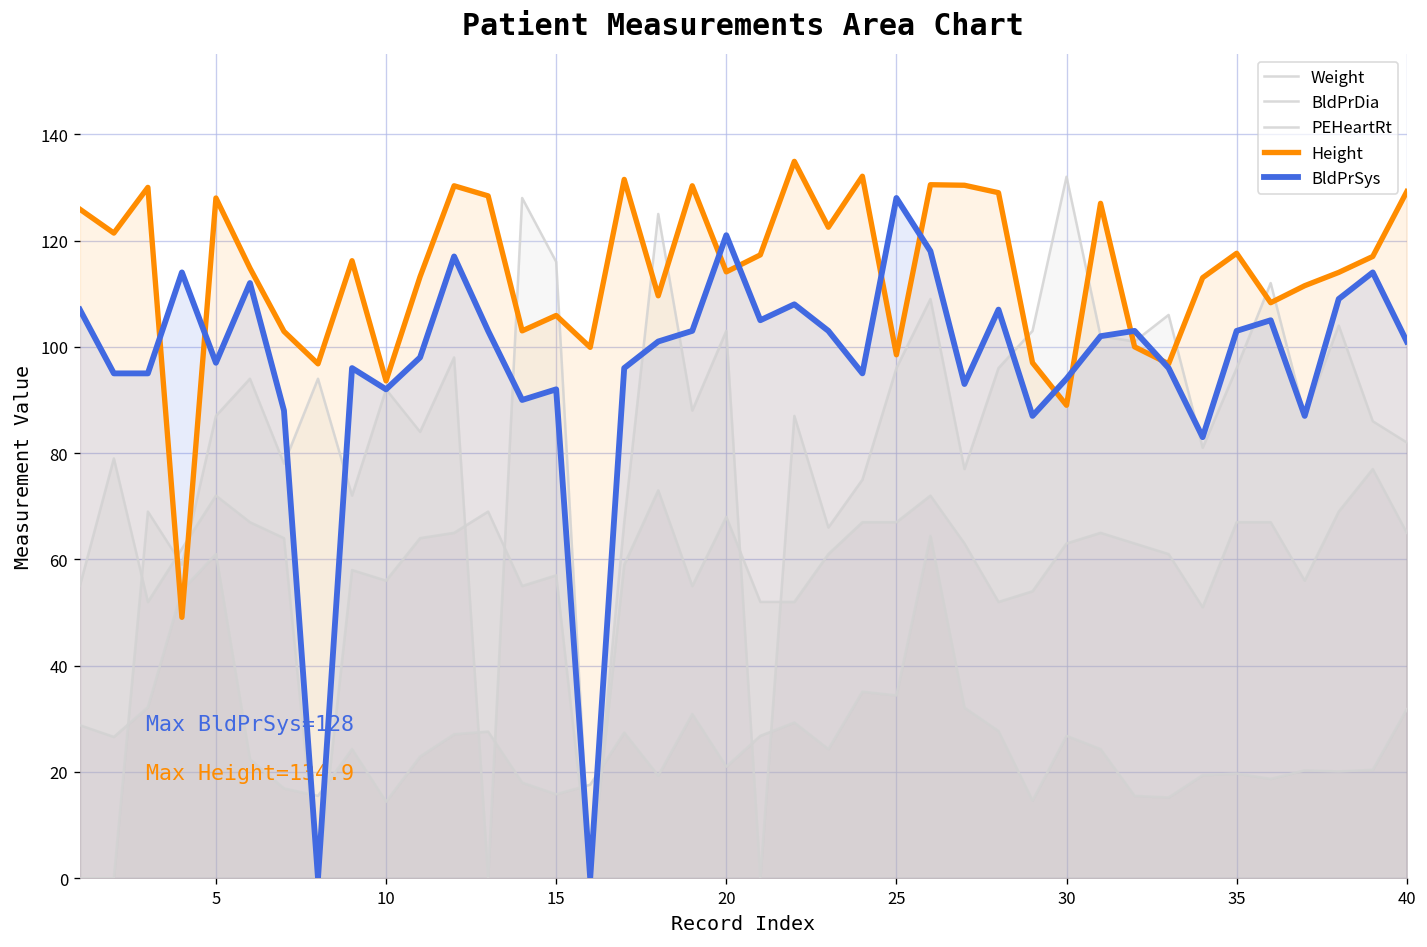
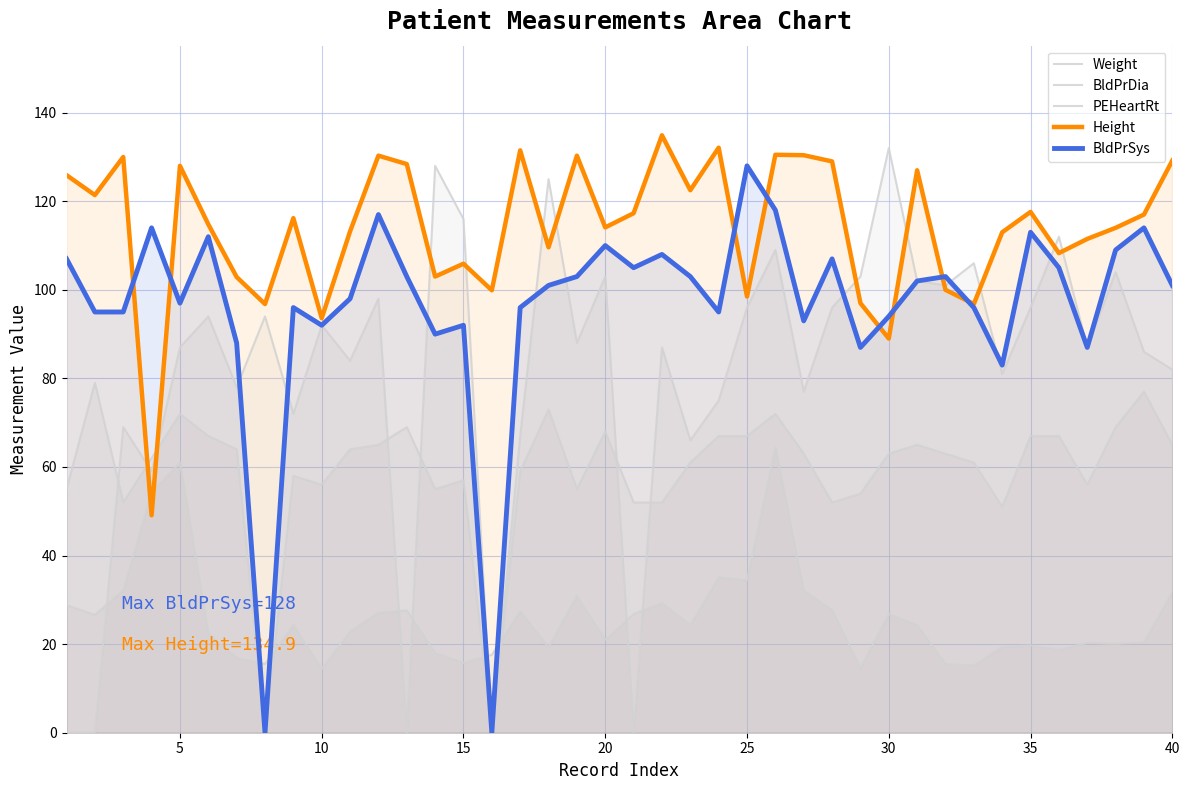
BldPrSys, 20: 121 -> 110
BldPrSys, 35: 103 -> 113
